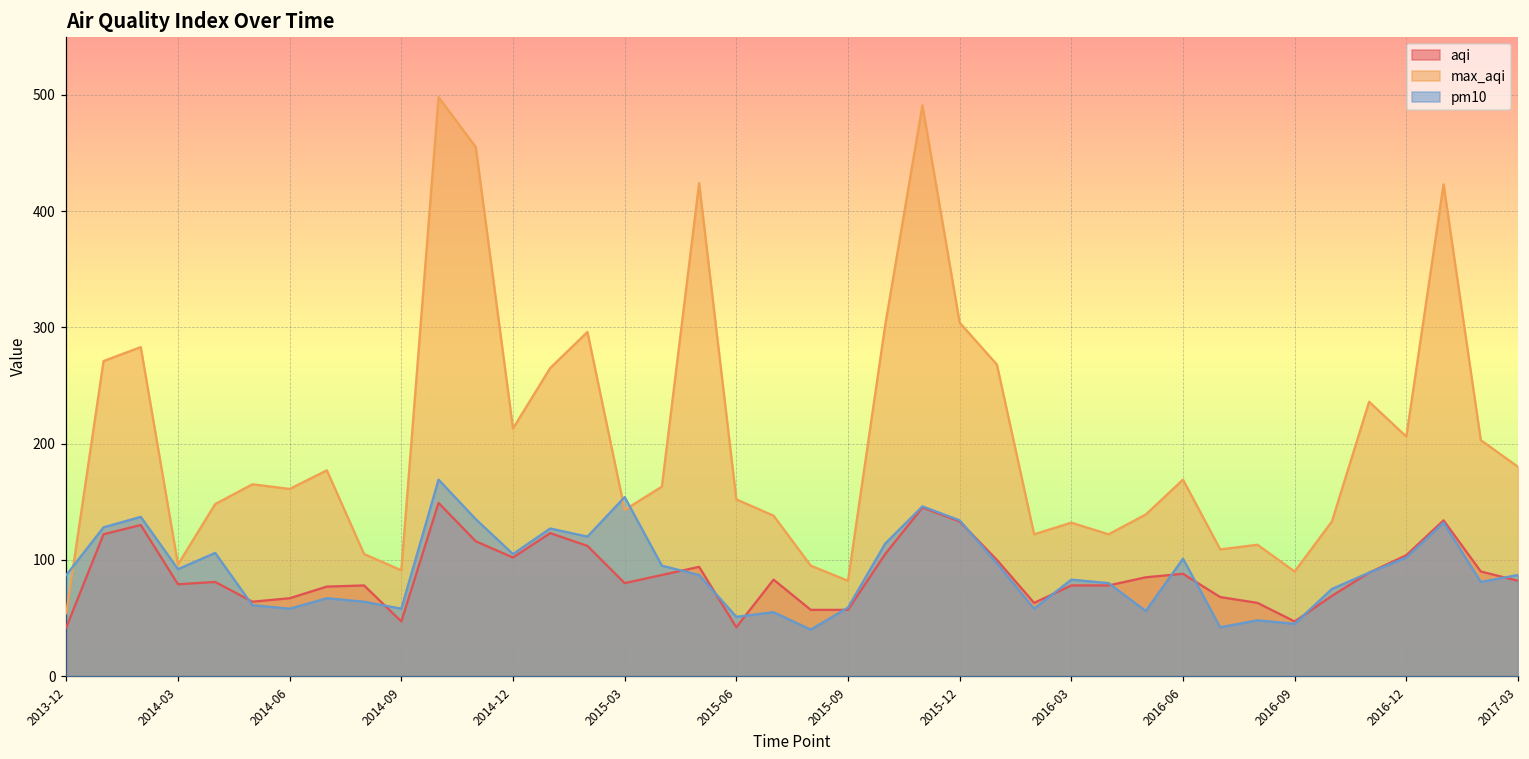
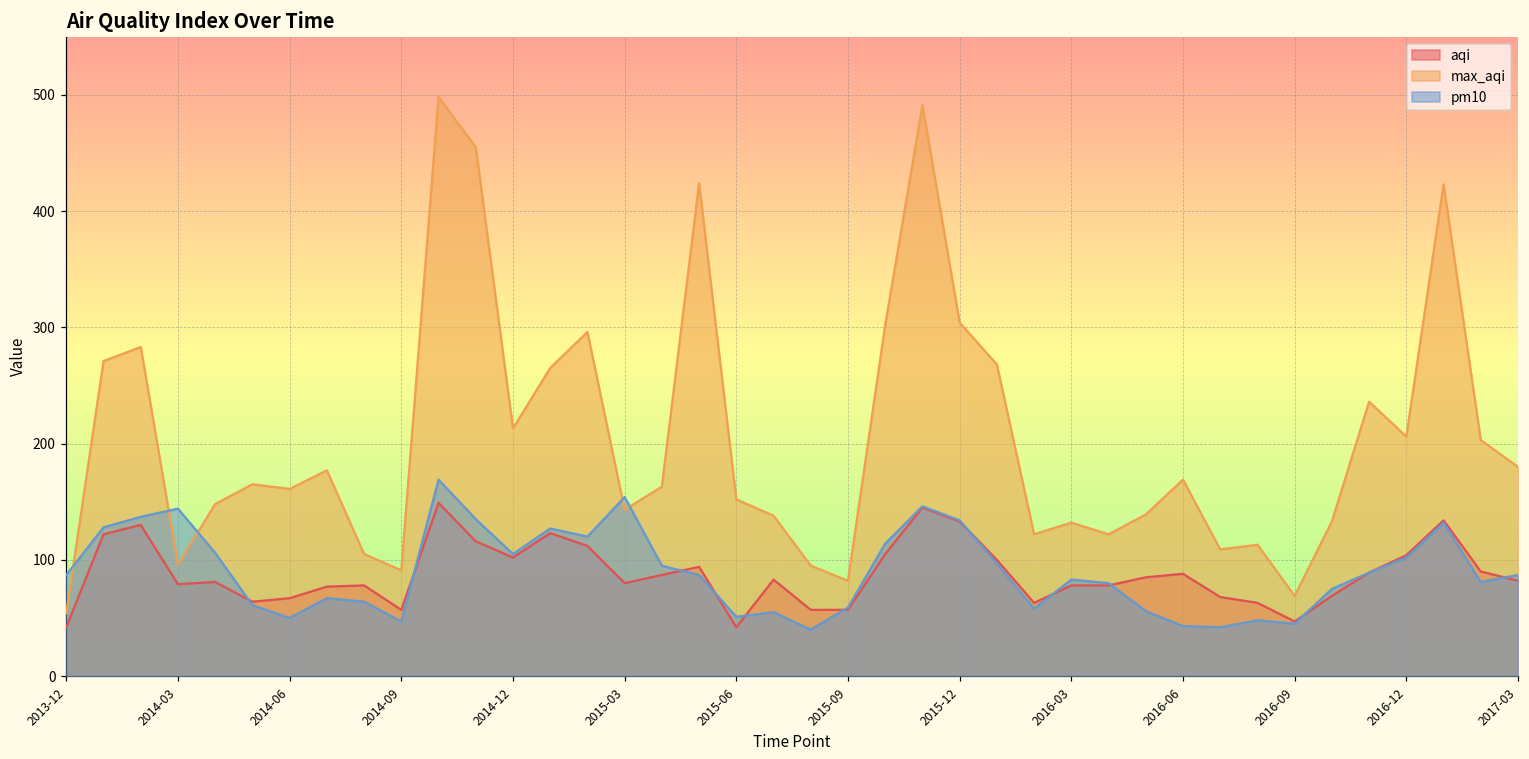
pm10, 2014-03: 92 -> 144
pm10, 2014-06: 58 -> 50
aqi, 2014-09: 47 -> 57
pm10, 2014-09: 58 -> 47
pm10, 2016-06: 101 -> 43
max_aqi, 2016-09: 90 -> 69
